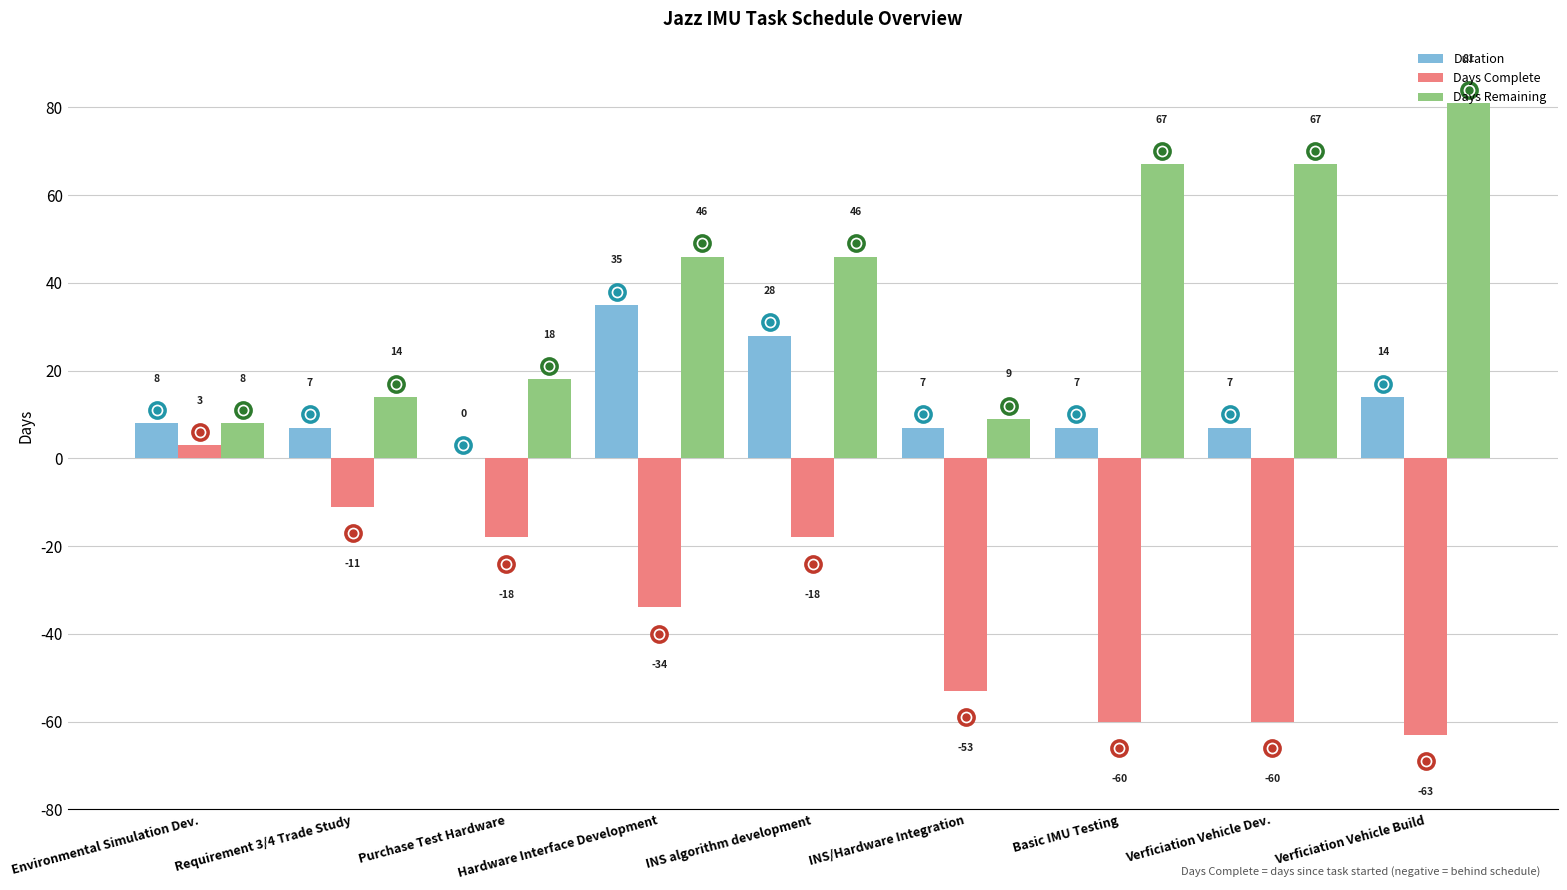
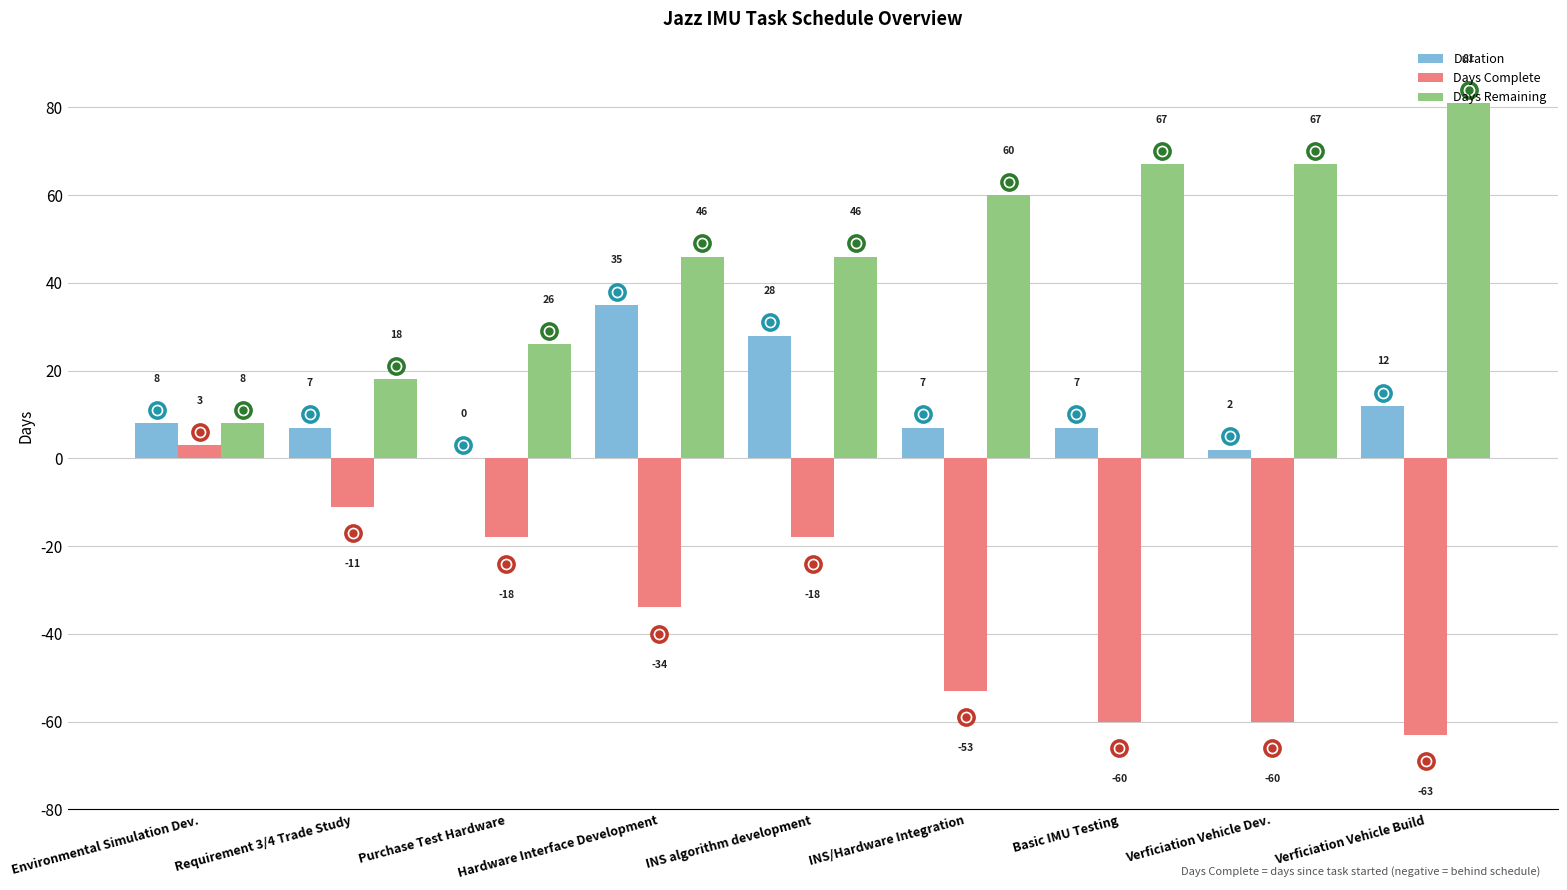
Days Remaining, Requirement 3/4 Trade Study: 14 -> 18
Days Remaining, Purchase Test Hardware: 18 -> 26
Days Remaining, INS/Hardware Integration: 9 -> 60
Duration, Verficiation Vehicle Dev.: 7 -> 2
Duration, Verficiation Vehicle Build: 14 -> 12
